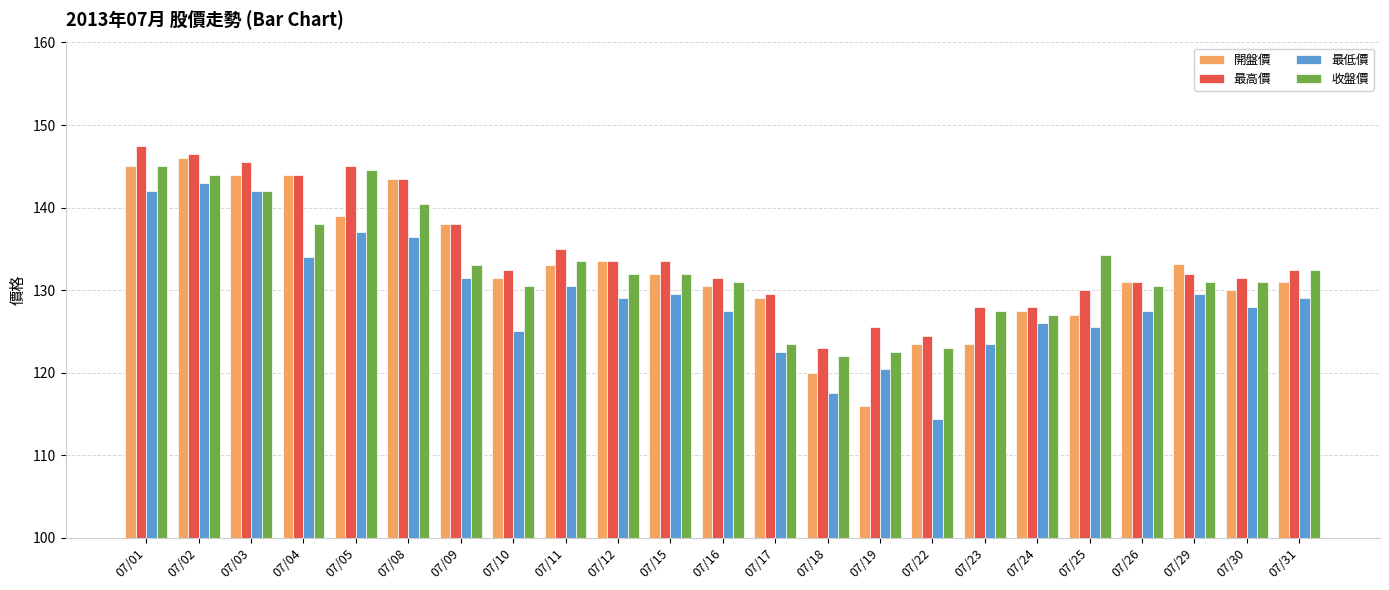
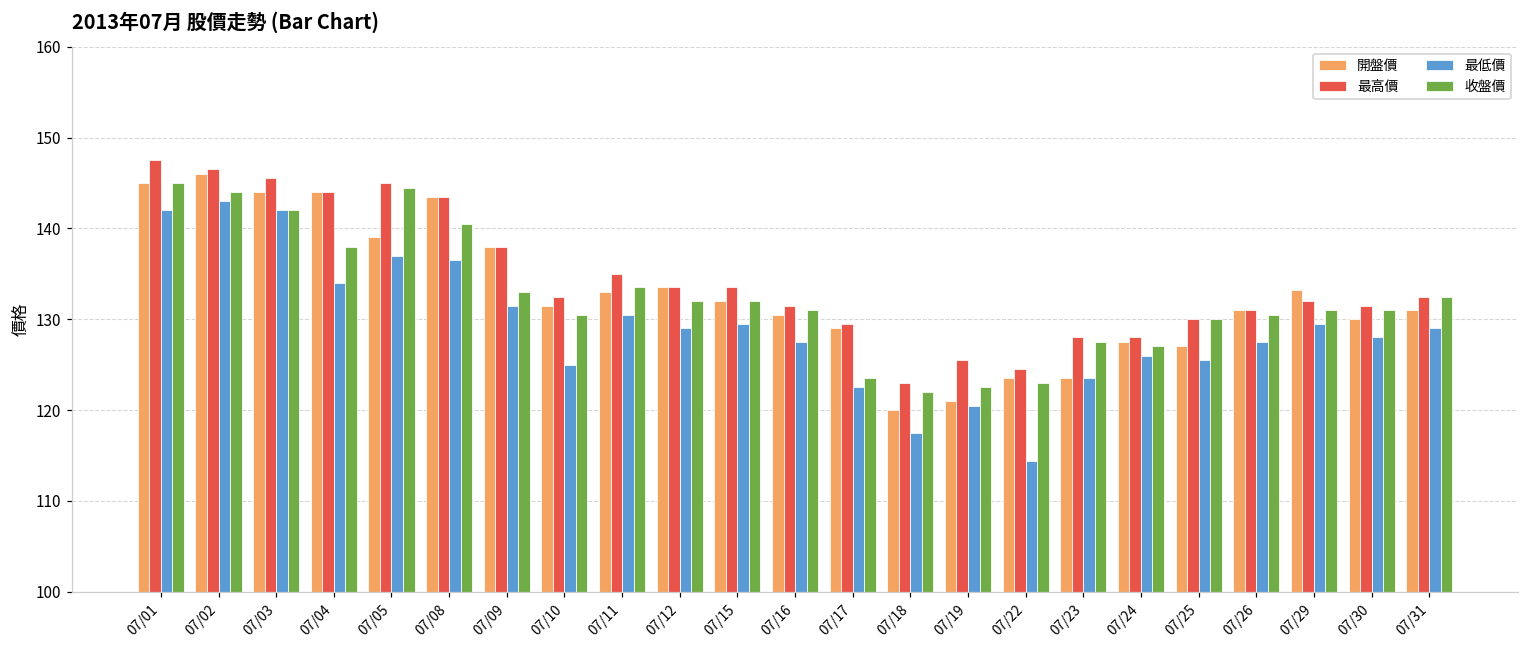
開盤價, 07/19: 116 -> 121
收盤價, 07/25: 134 -> 130
